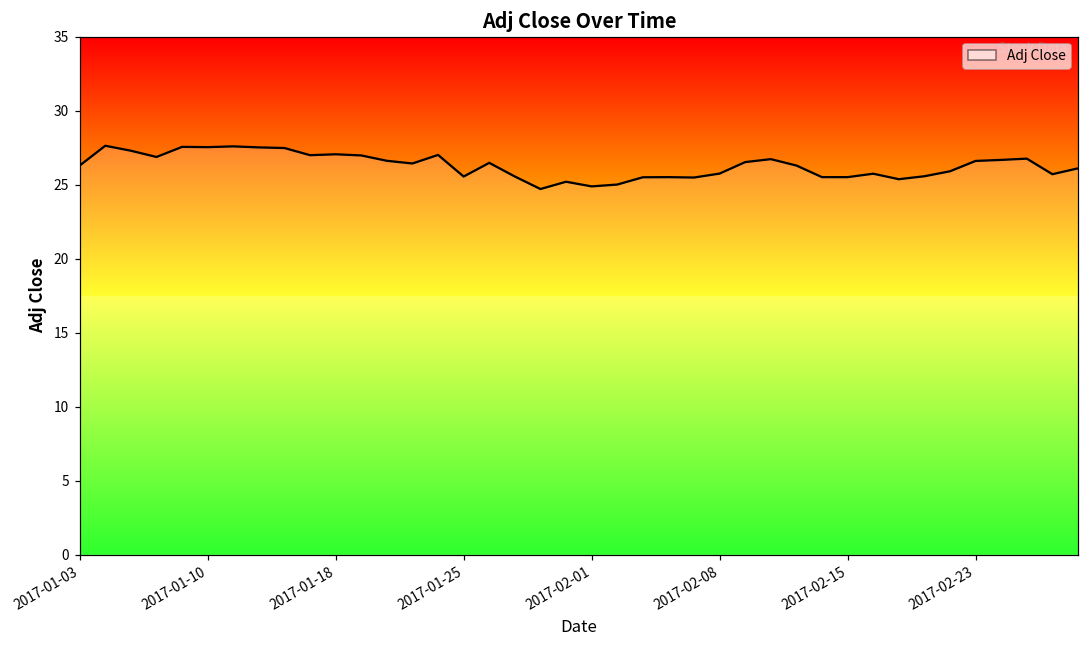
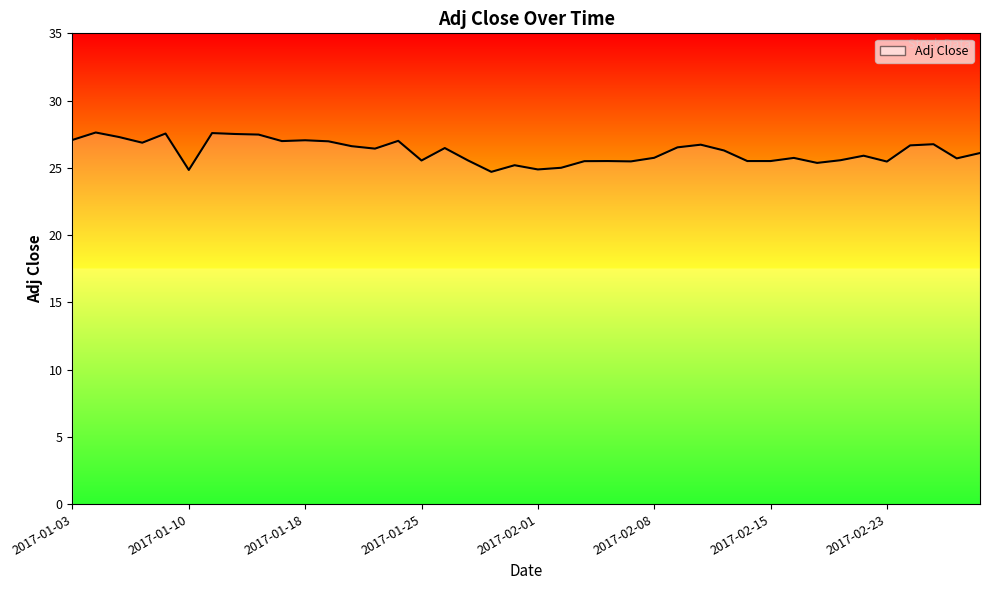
2017-01-03: 26.3 -> 27.1
2017-01-10: 27.5 -> 24.8
2017-02-23: 26.6 -> 25.5
